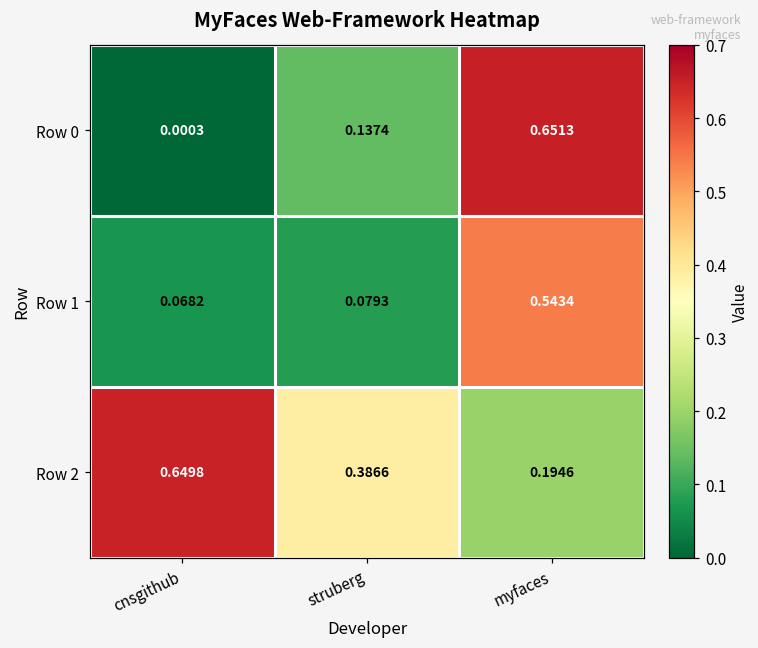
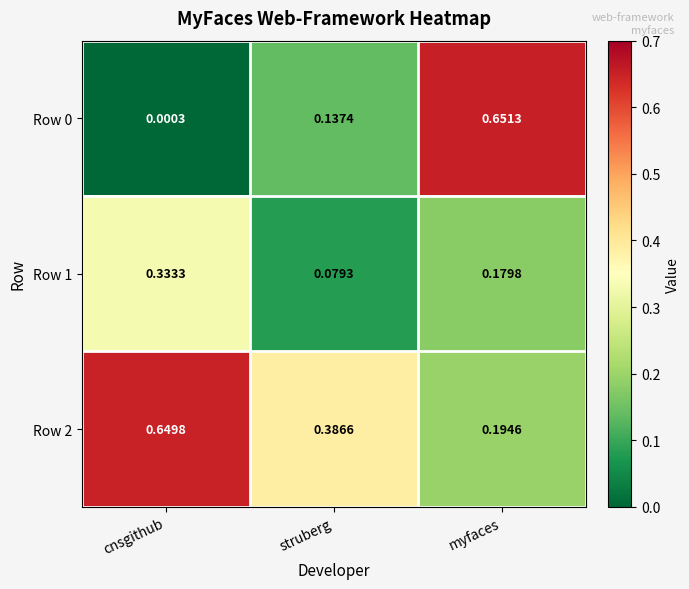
Row 1, cnsgithub: 0.0682 -> 0.3333
Row 1, myfaces: 0.5434 -> 0.1798
